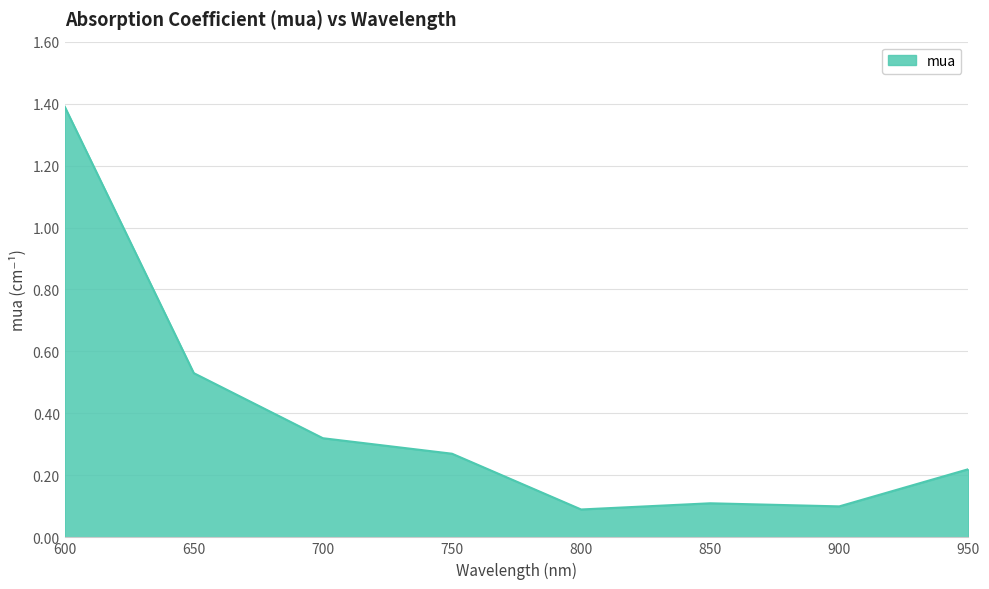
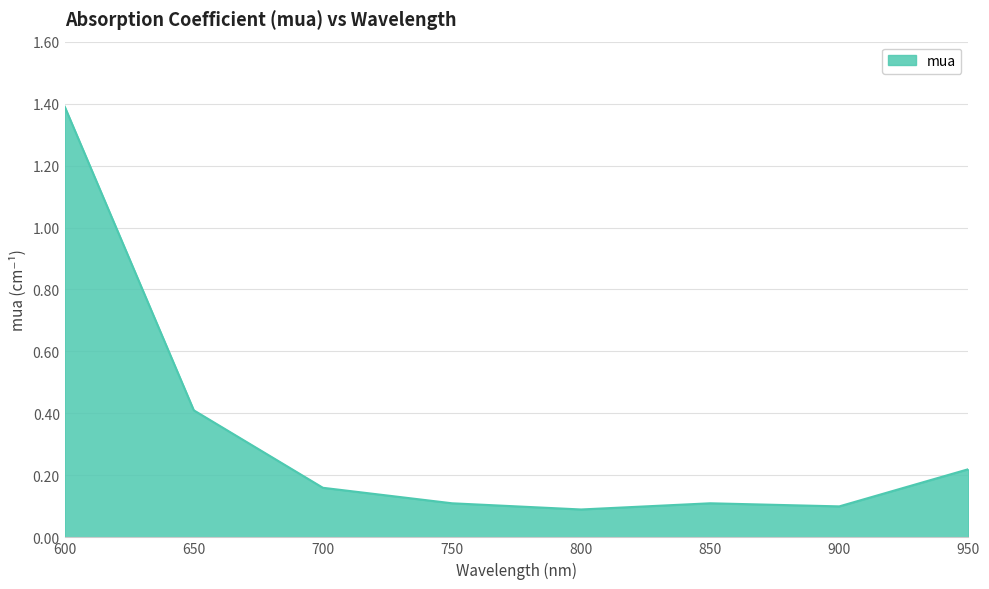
650: 0.53 -> 0.41
700: 0.32 -> 0.16
750: 0.27 -> 0.11
